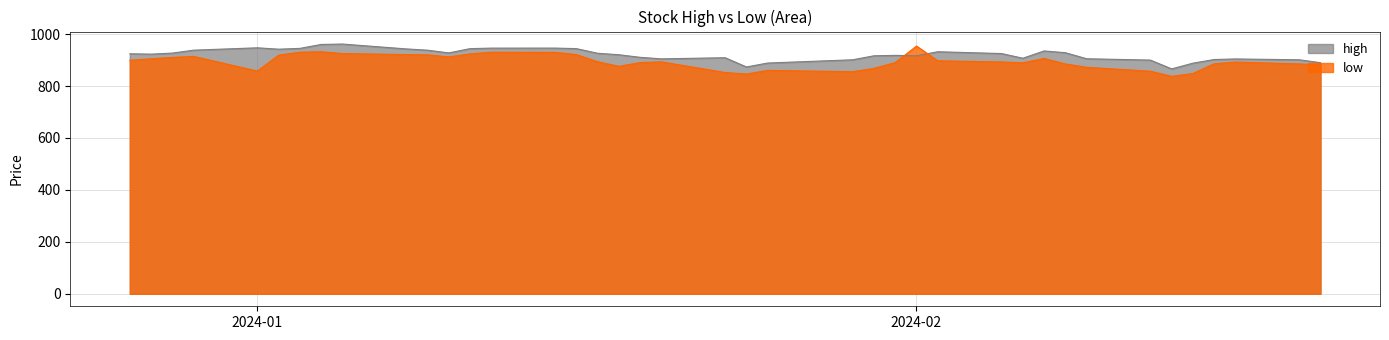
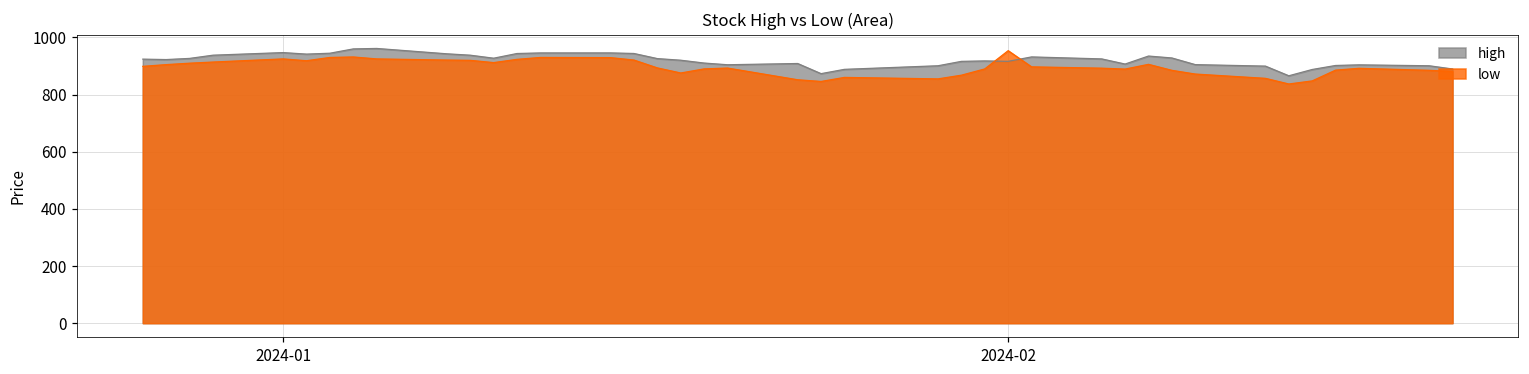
low, 2024-01: 860 -> 930
